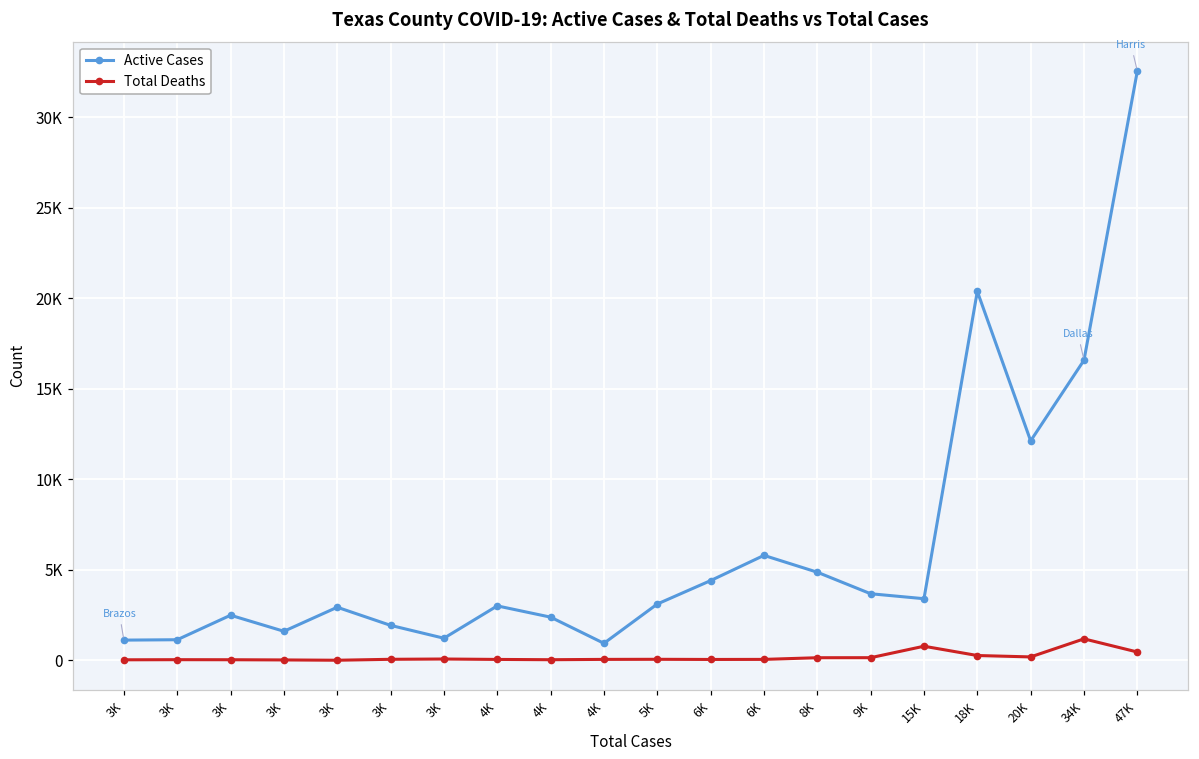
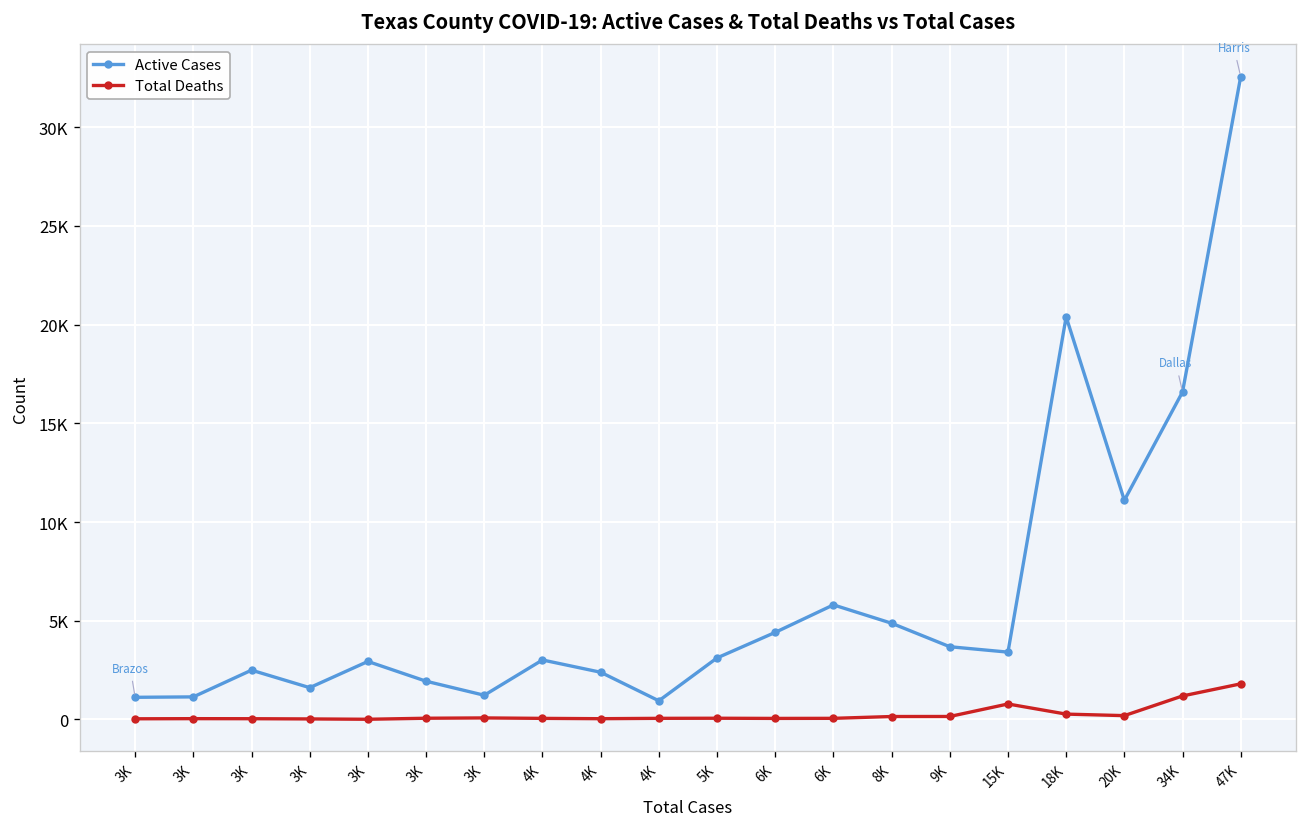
Active Cases, 20K: 12100 -> 11100
Total Deaths, 47K: 500 -> 1800
